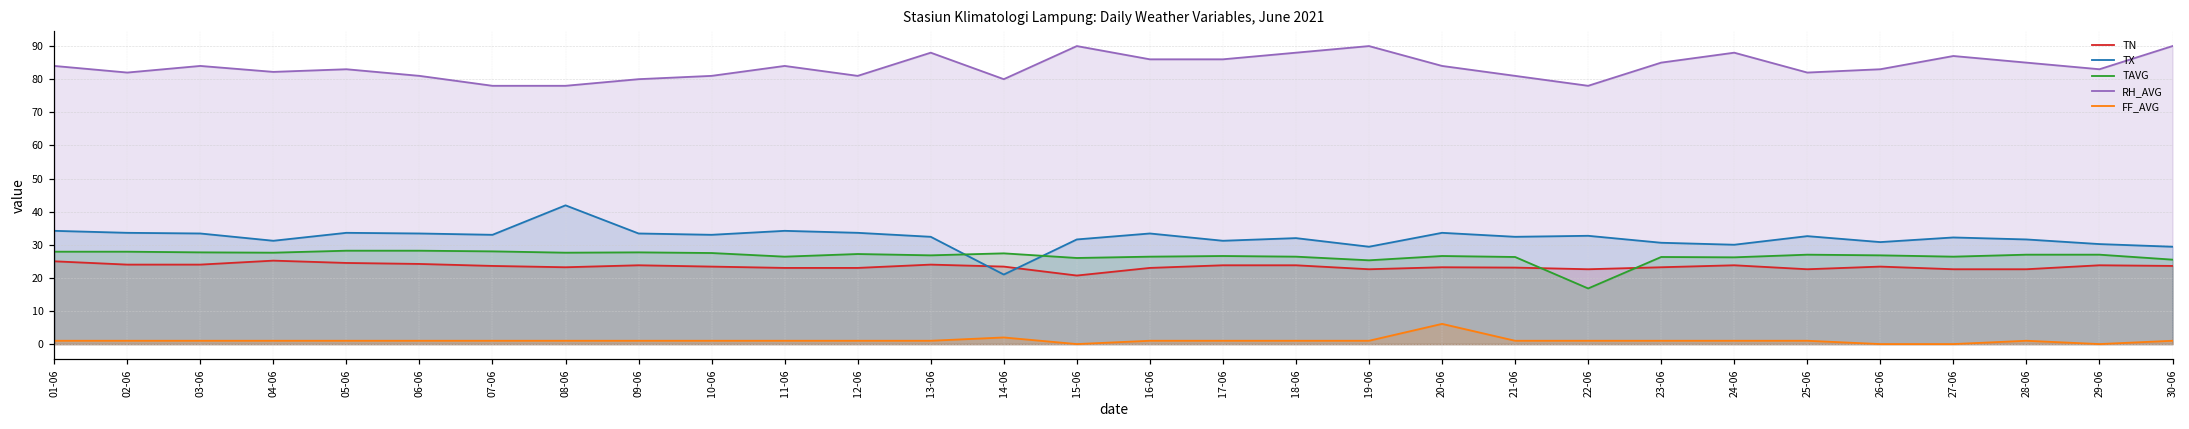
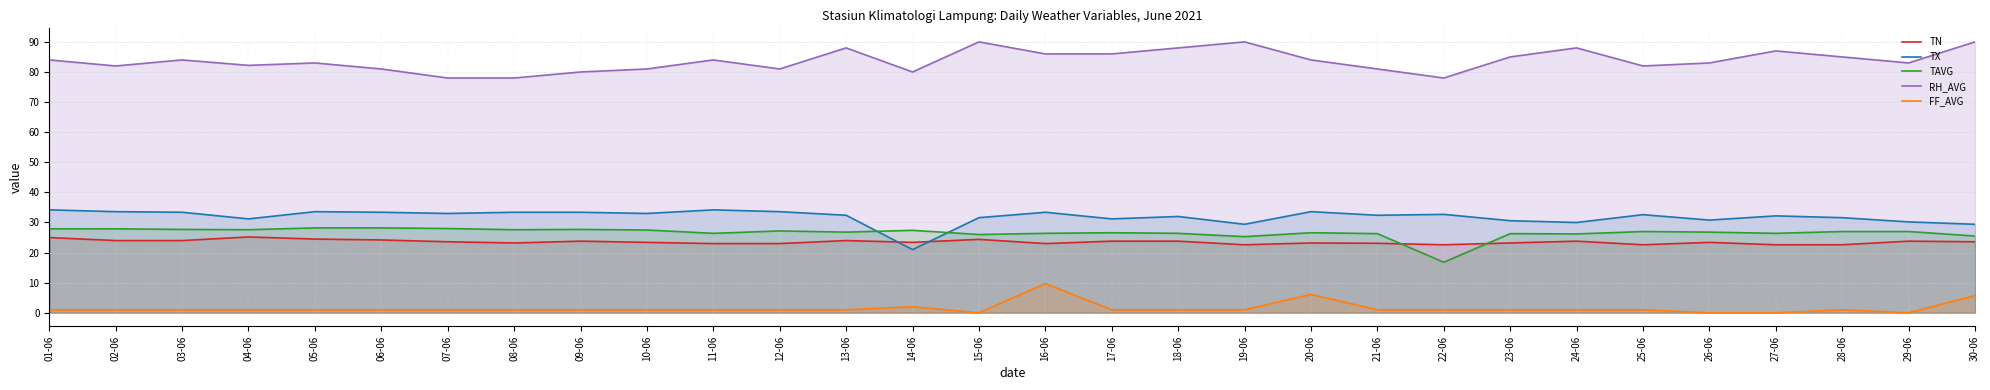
TX, 08-06: 42 -> 33
TN, 15-06: 21 -> 24
FF_AVG, 16-06: 1 -> 10
FF_AVG, 30-06: 1 -> 6
